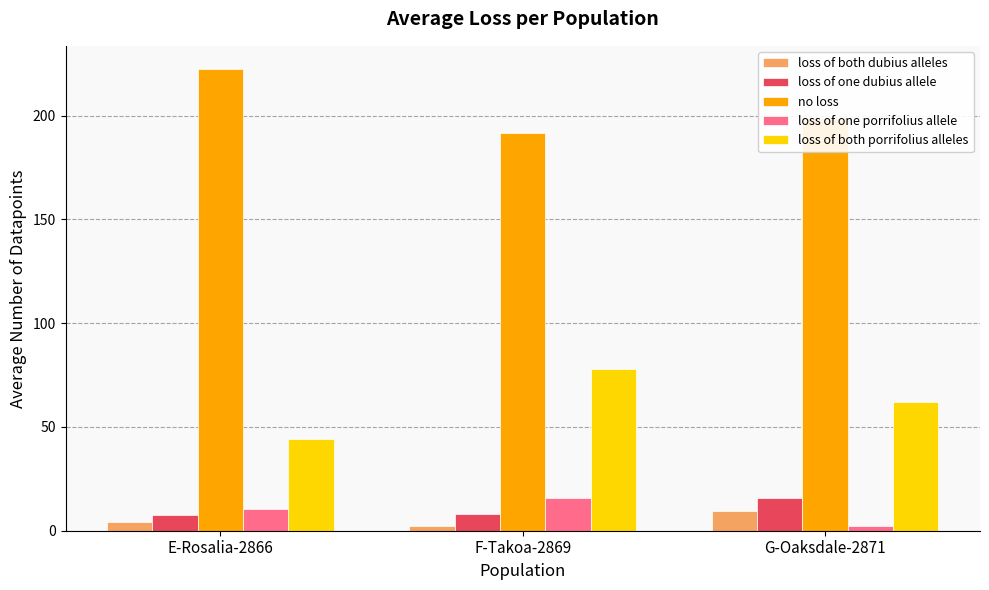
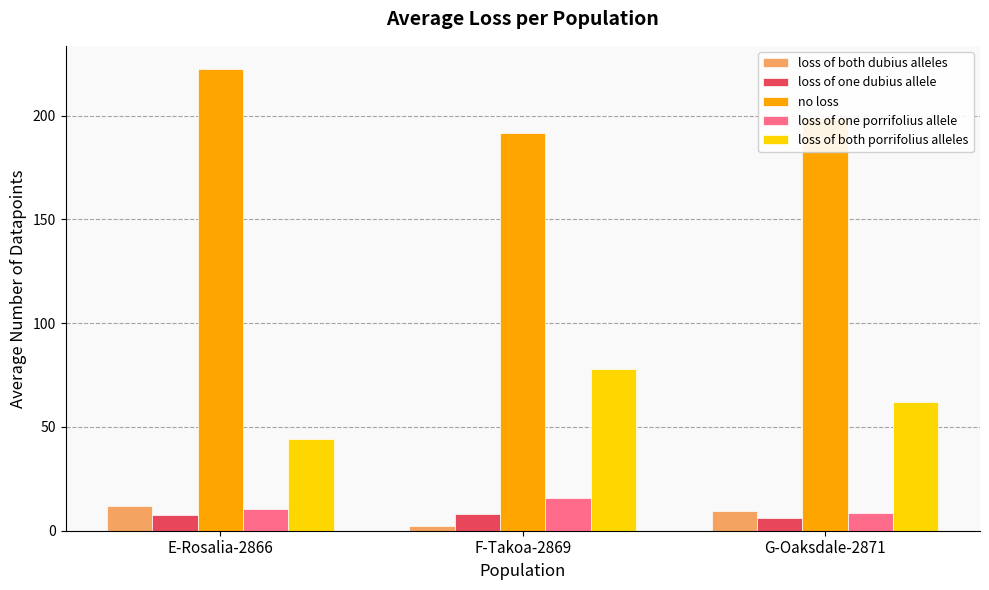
loss of both dubius alleles, E-Rosalia-2866: 4 -> 12
loss of one dubius allele, G-Oaksdale-2871: 16 -> 6
loss of one porrifolius allele, G-Oaksdale-2871: 2 -> 8
